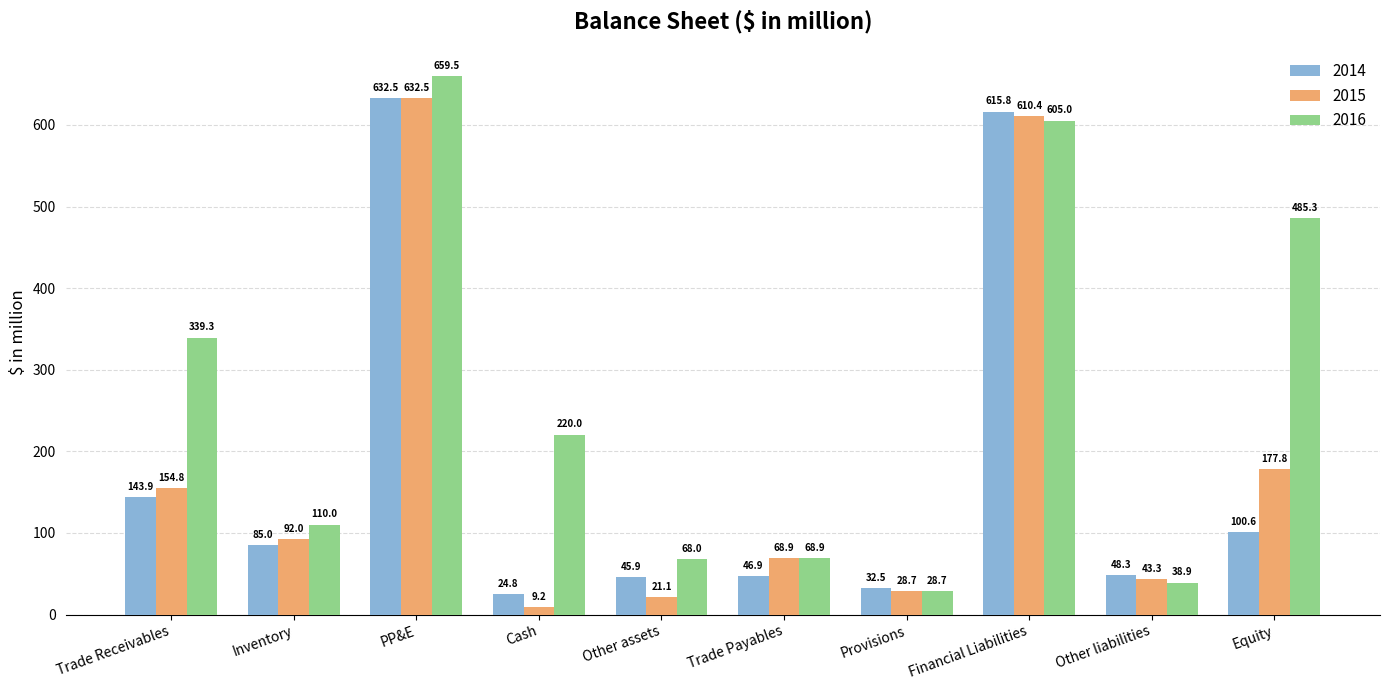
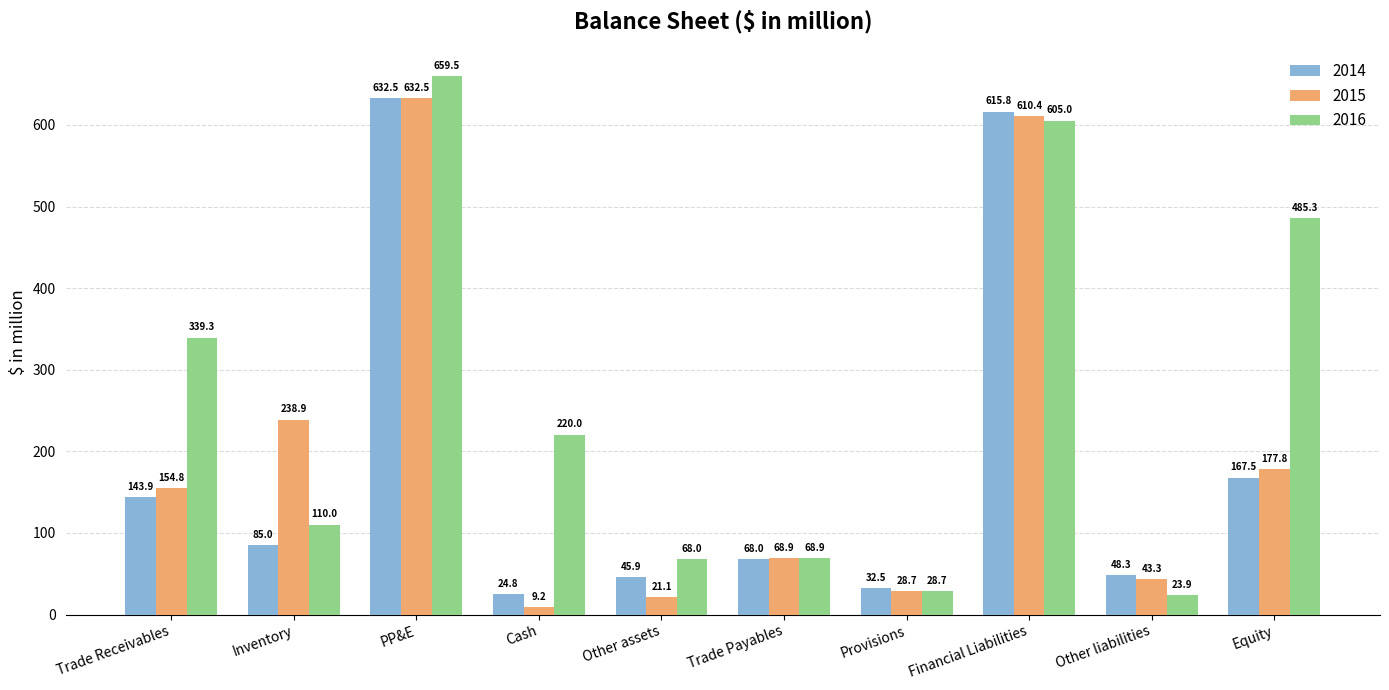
2015, Inventory: 92.0 -> 238.9
2014, Trade Payables: 46.9 -> 68.0
2016, Other liabilities: 38.9 -> 23.9
2014, Equity: 100.6 -> 167.5
